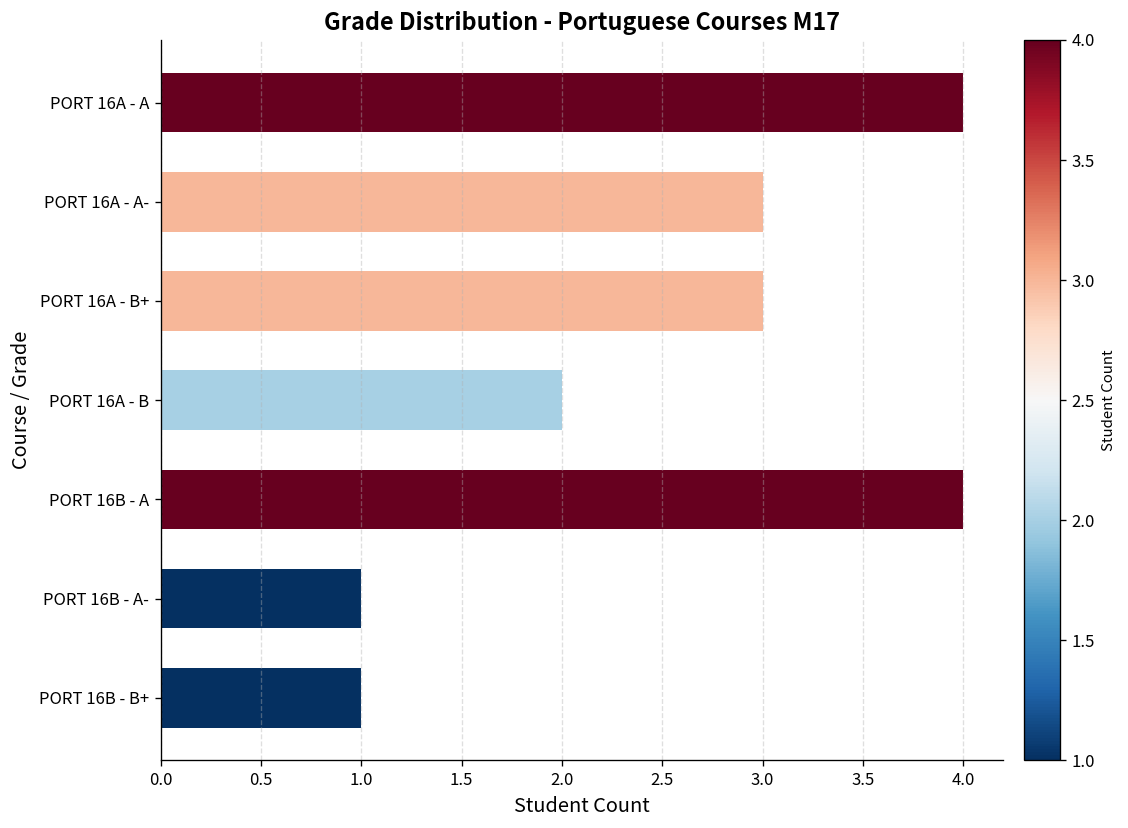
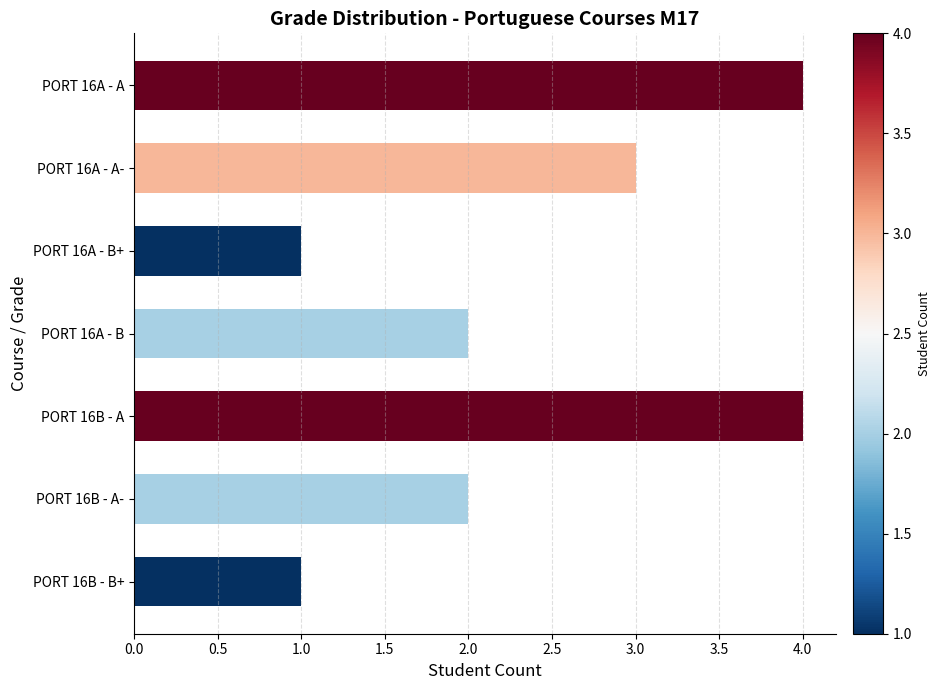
PORT 16A - B+: 3 -> 1
PORT 16B - A-: 1 -> 2
